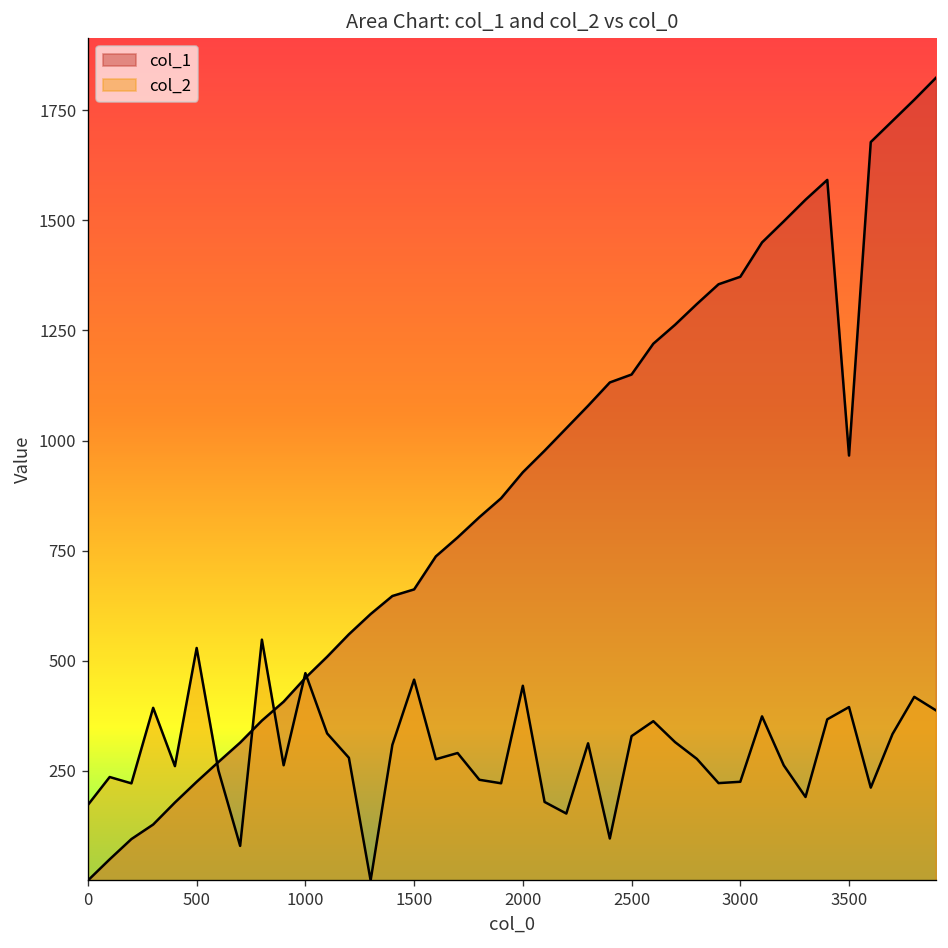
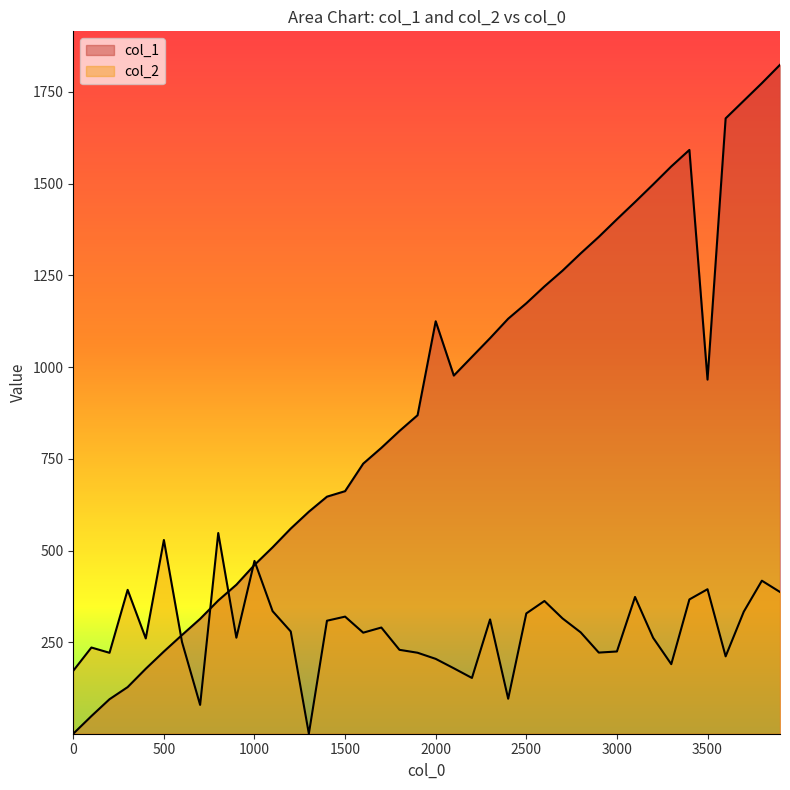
col_2, 1500: 460 -> 320
col_1, 2000: 930 -> 1130
col_2, 2000: 440 -> 200
col_1, 2500: 1150 -> 1170
col_1, 3000: 1370 -> 1400
